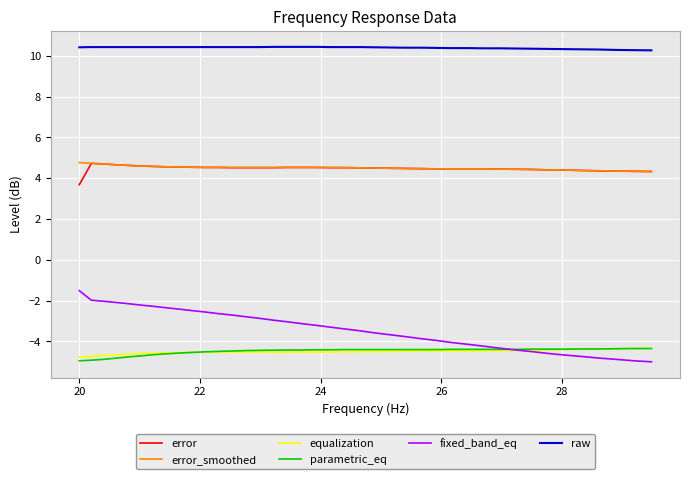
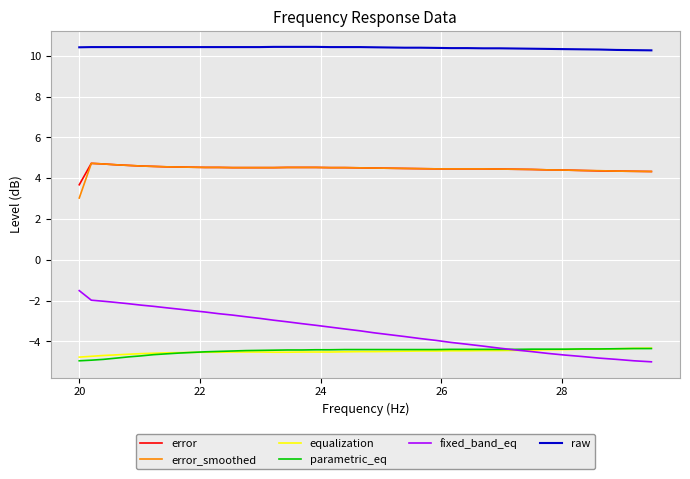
error_smoothed, 20: 4.8 -> 3.0
